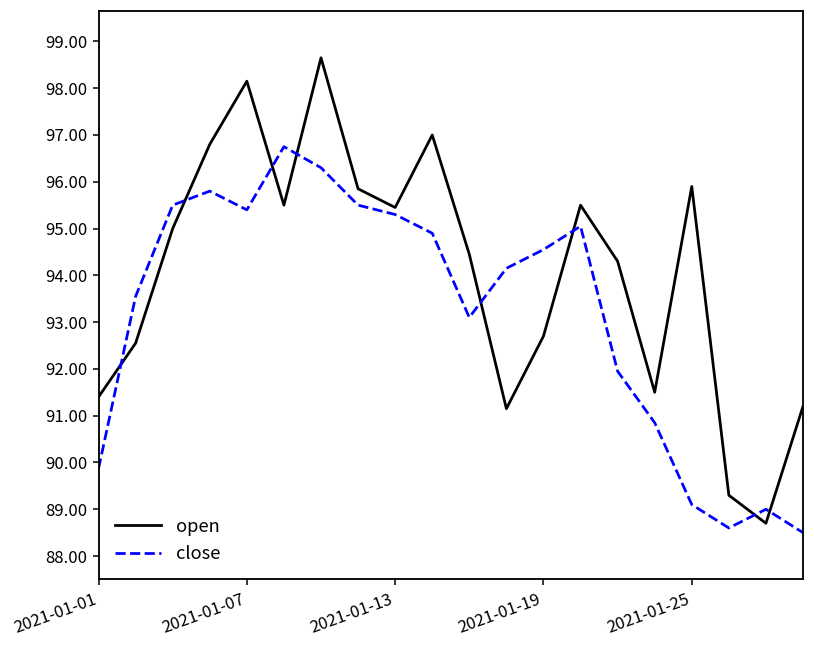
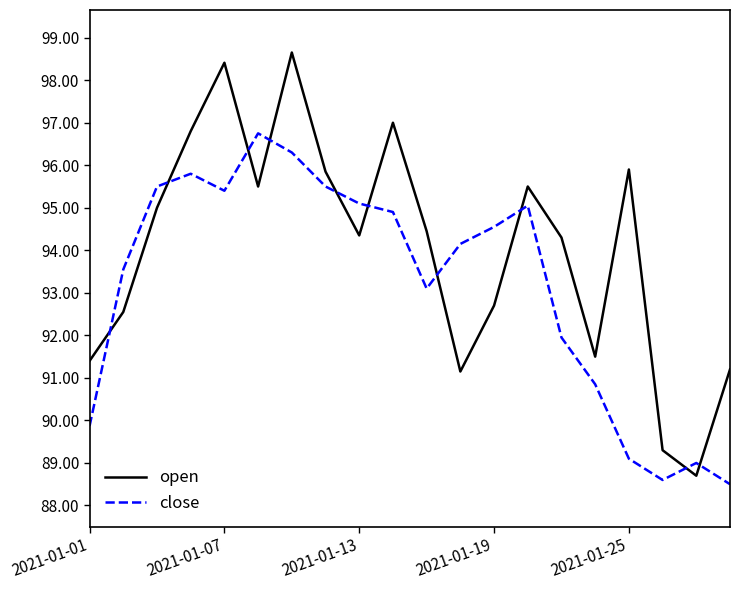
open, 2021-01-07: 98.2 -> 98.4
open, 2021-01-13: 95.5 -> 94.4
close, 2021-01-13: 95.3 -> 95.1
